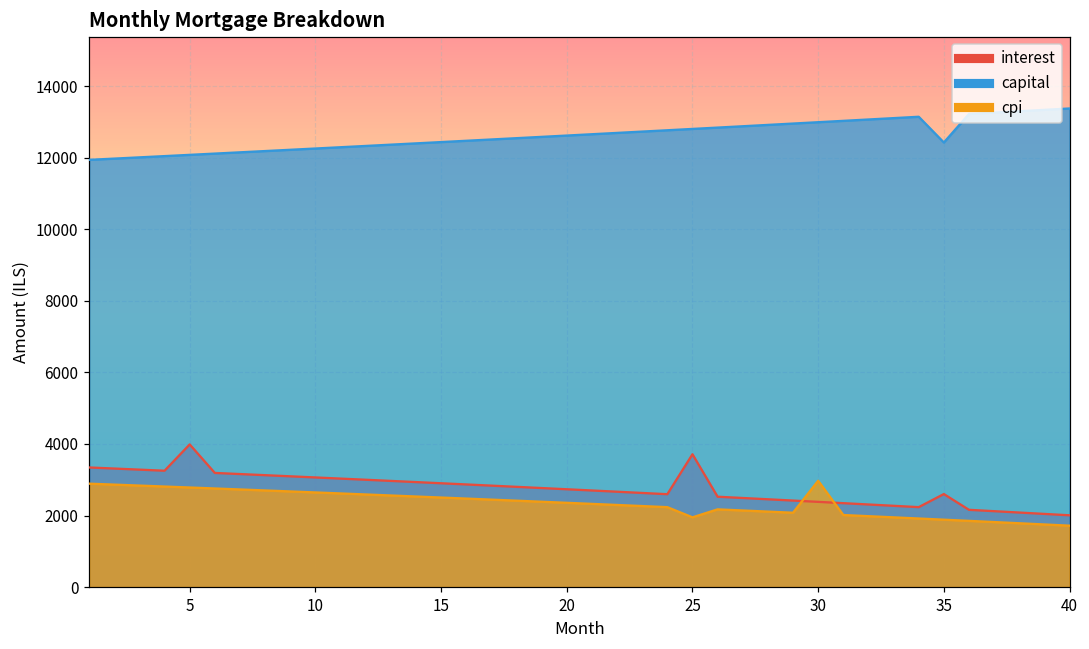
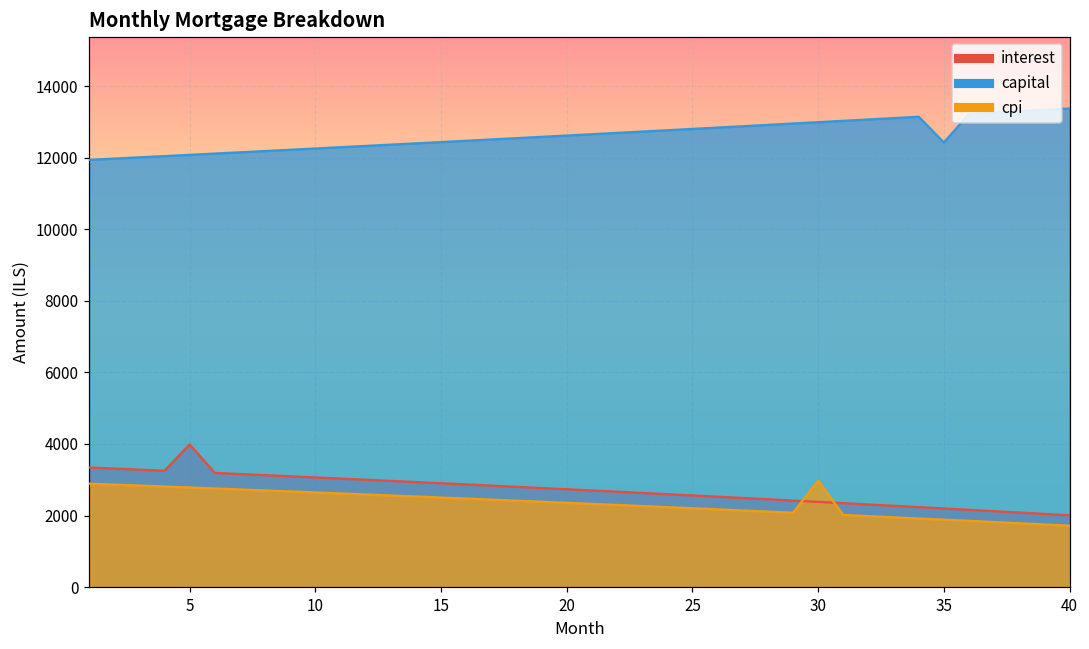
interest, 25: 3700 -> 2600
cpi, 25: 1900 -> 2200
interest, 35: 2600 -> 2200
